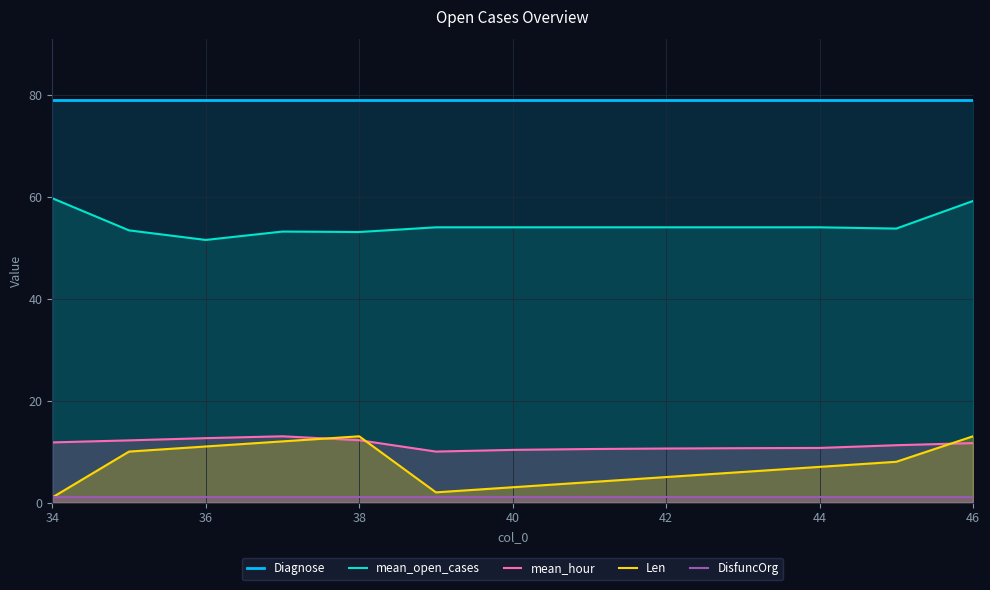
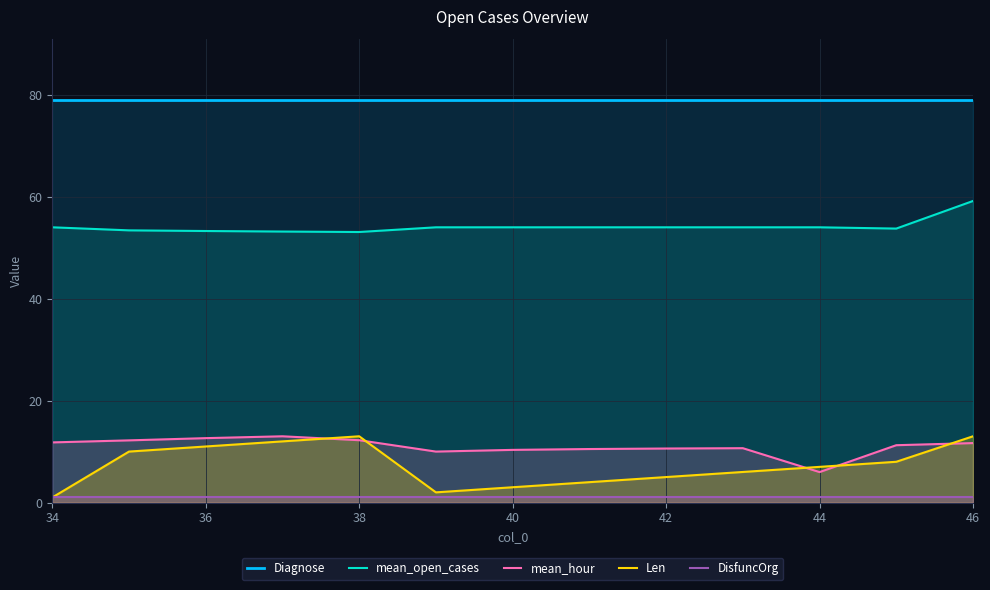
mean_open_cases, 34: 60 -> 54
mean_open_cases, 36: 52 -> 53
mean_hour, 44: 11 -> 6
